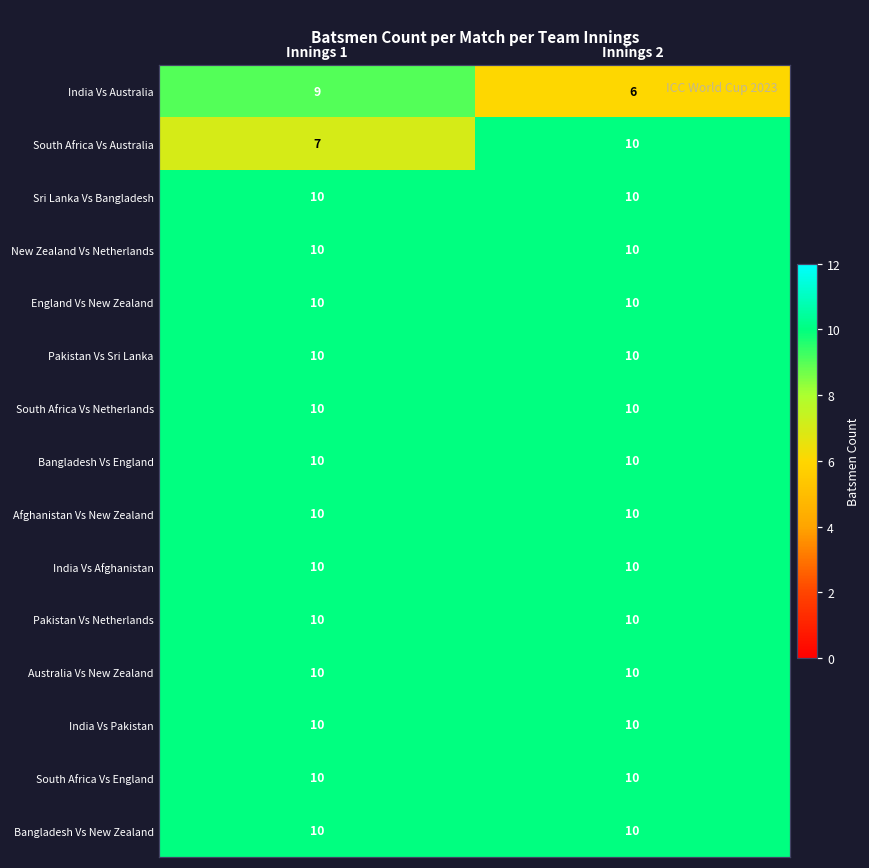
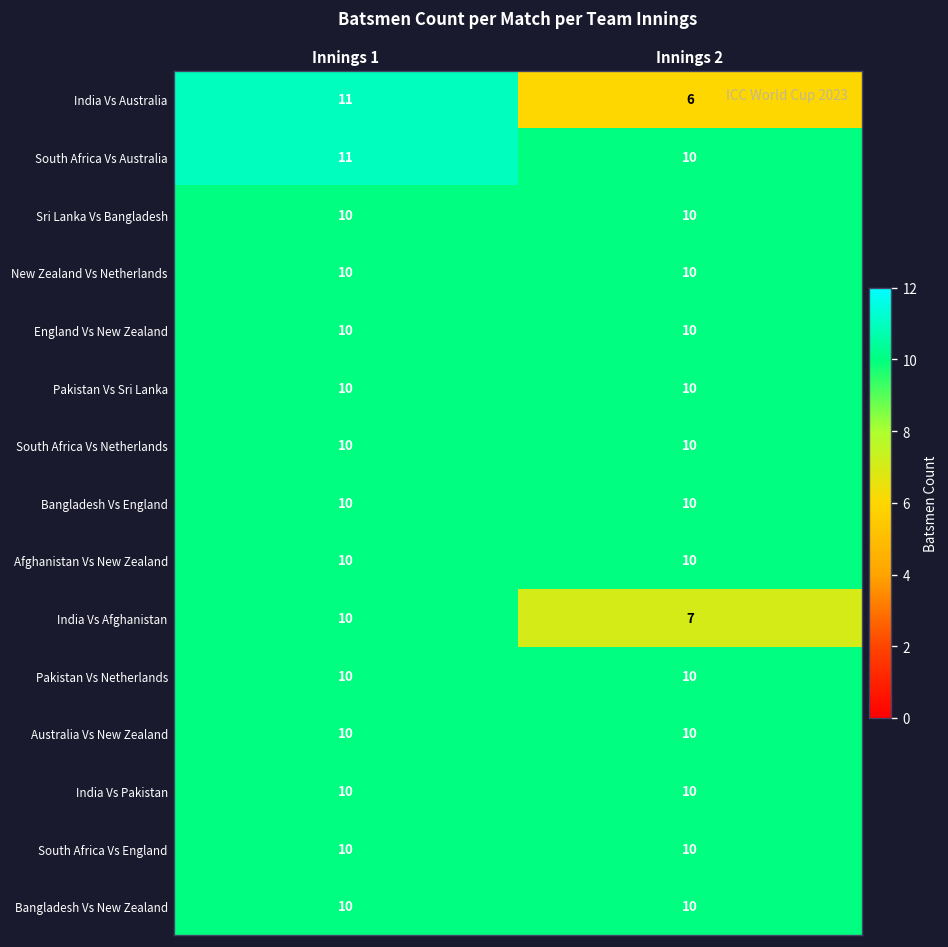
India Vs Australia, Innings 1: 9 -> 11
South Africa Vs Australia, Innings 1: 7 -> 11
India Vs Afghanistan, Innings 2: 10 -> 7
